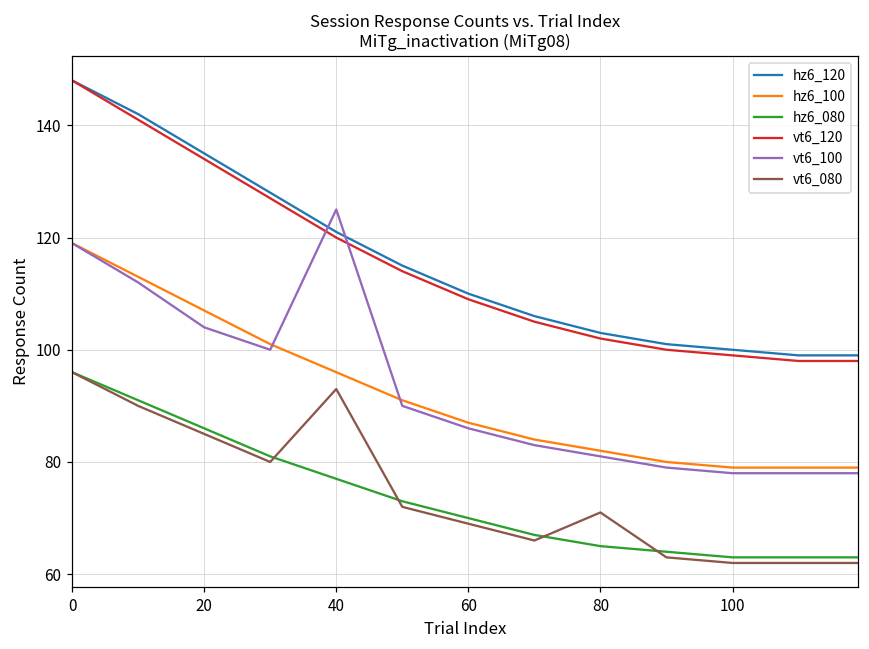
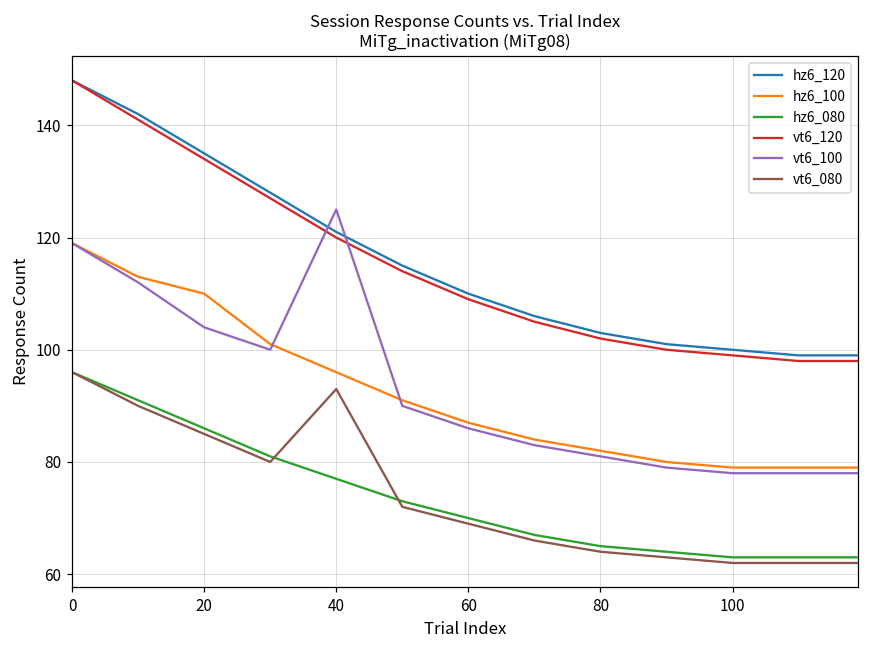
hz6_100, 20: 107 -> 110
vt6_080, 80: 71 -> 64
